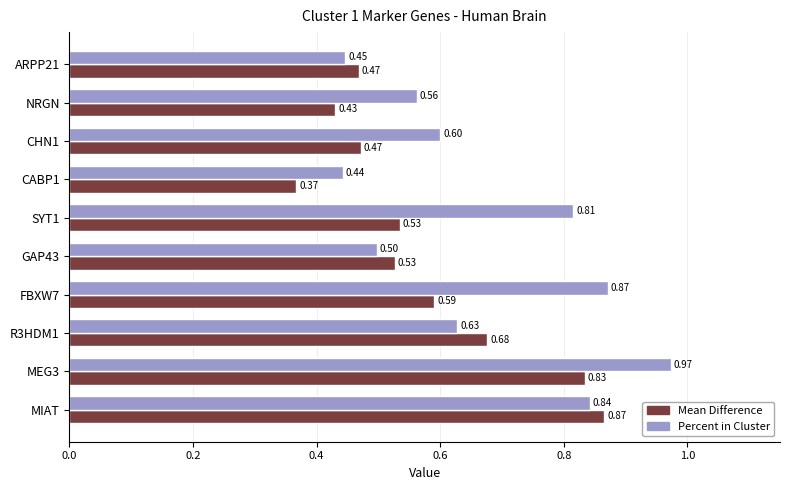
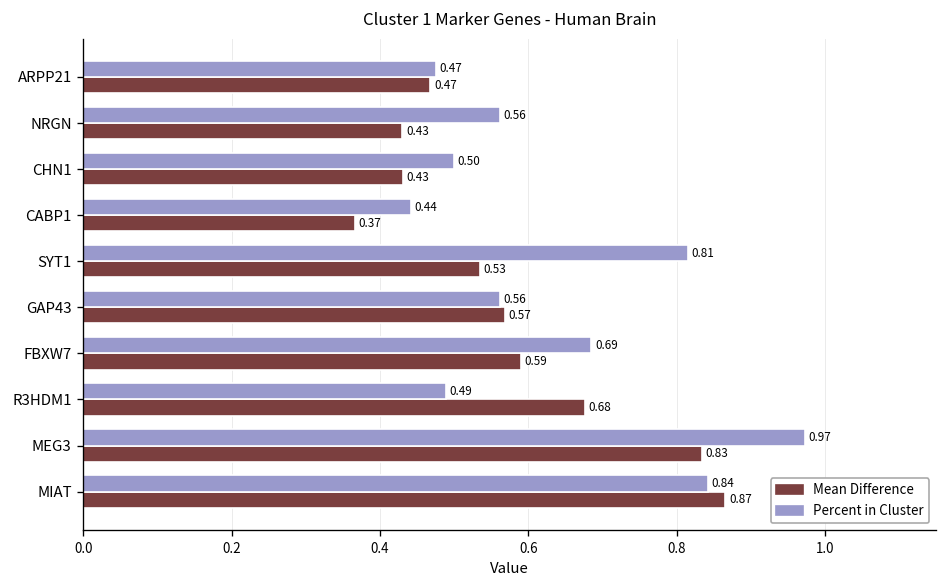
Percent in Cluster, ARPP21: 0.45 -> 0.47
Percent in Cluster, CHN1: 0.60 -> 0.50
Mean Difference, CHN1: 0.47 -> 0.43
Percent in Cluster, GAP43: 0.50 -> 0.56
Mean Difference, GAP43: 0.53 -> 0.57
Percent in Cluster, FBXW7: 0.87 -> 0.69
Percent in Cluster, R3HDM1: 0.63 -> 0.49
